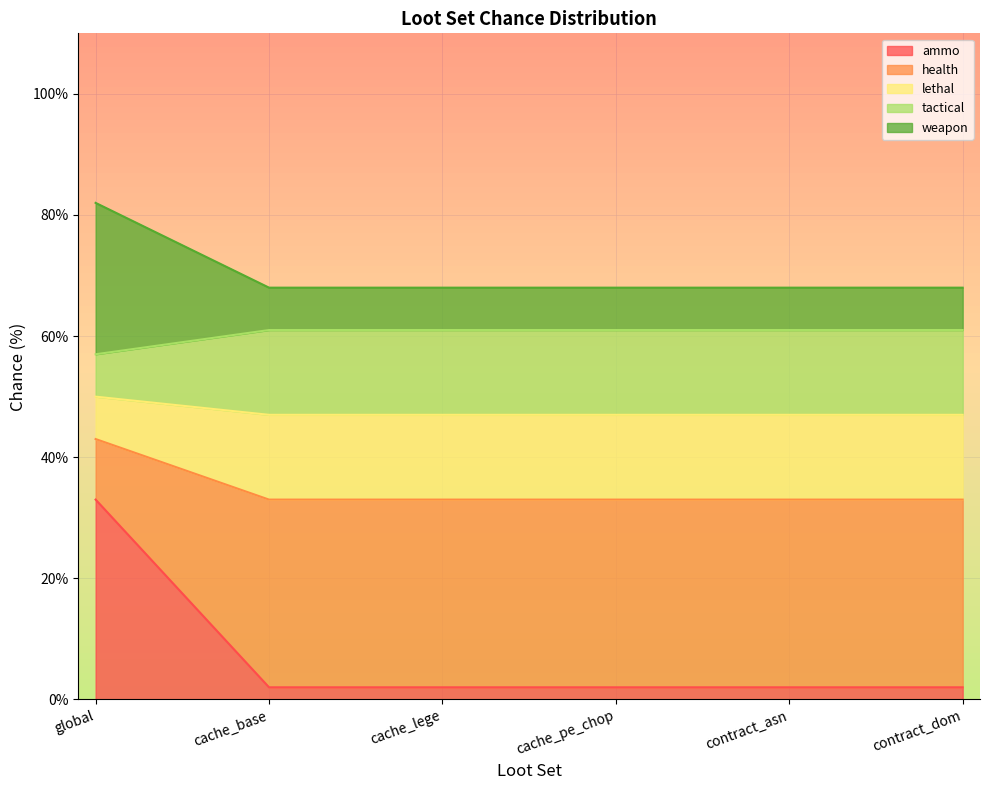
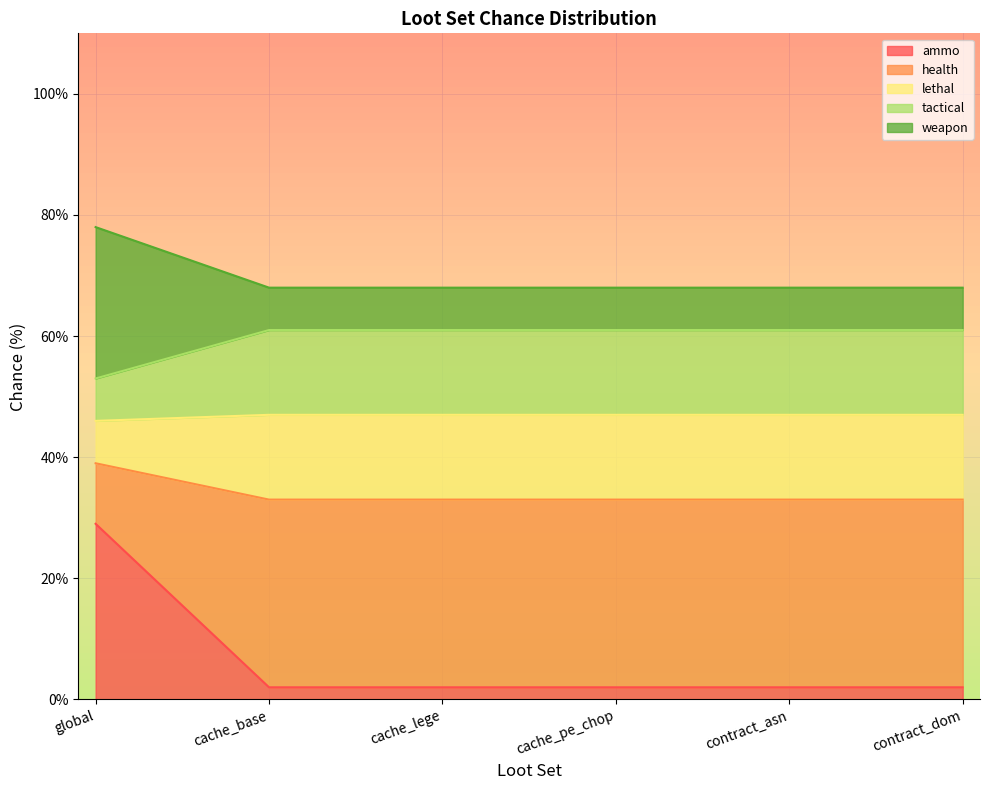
ammo, global: 33% -> 29%
